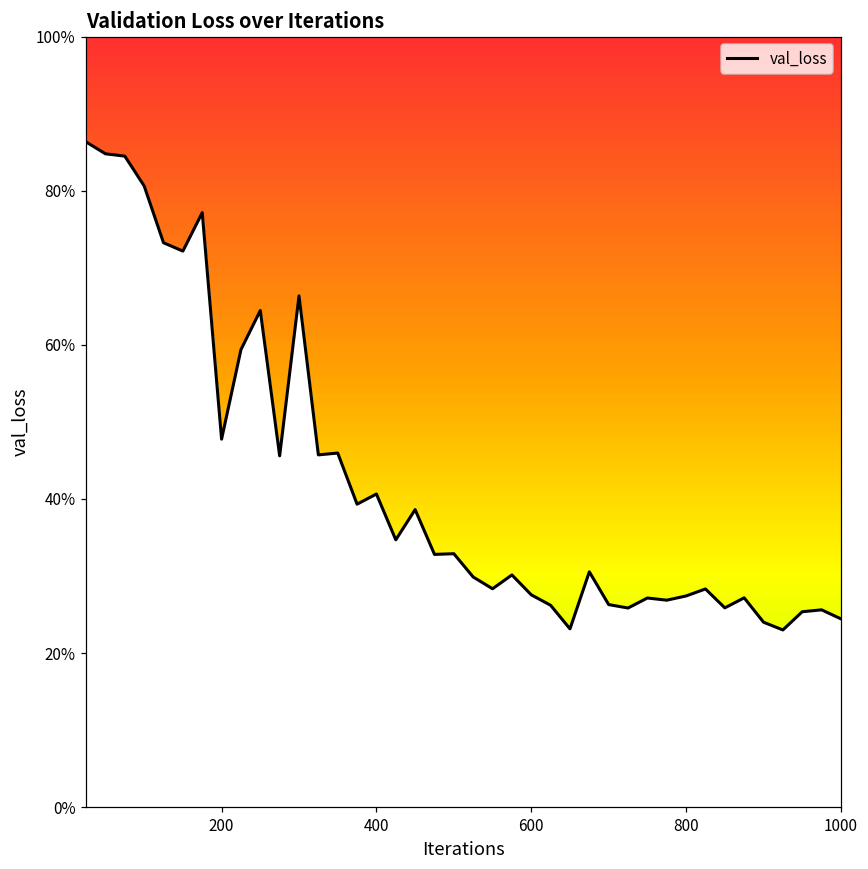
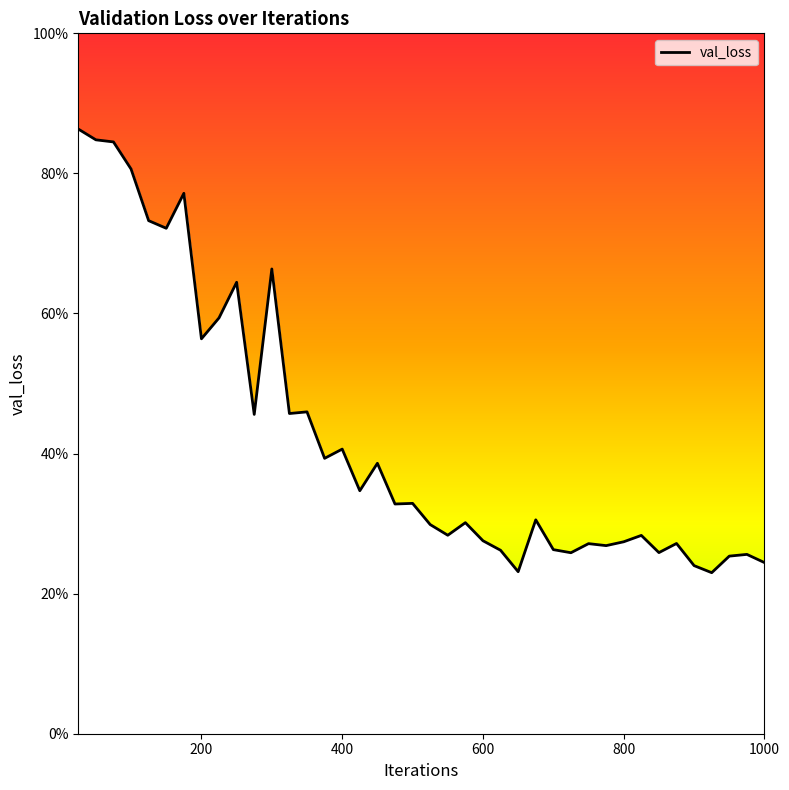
200: 48% -> 56%
